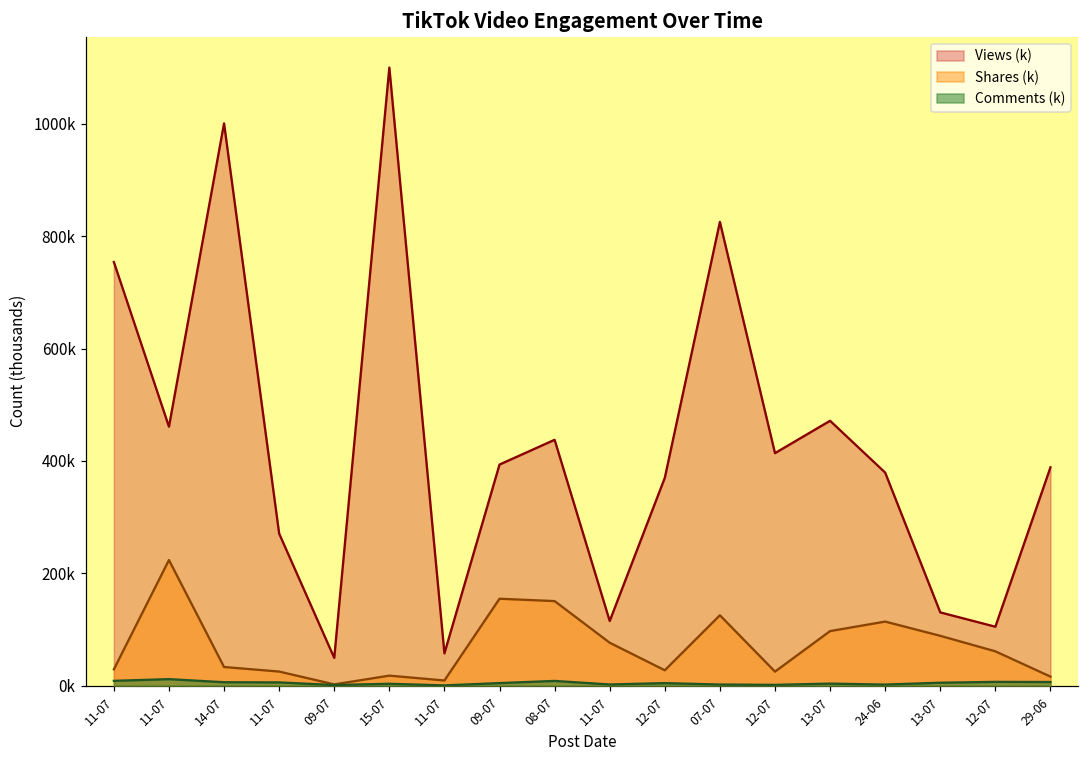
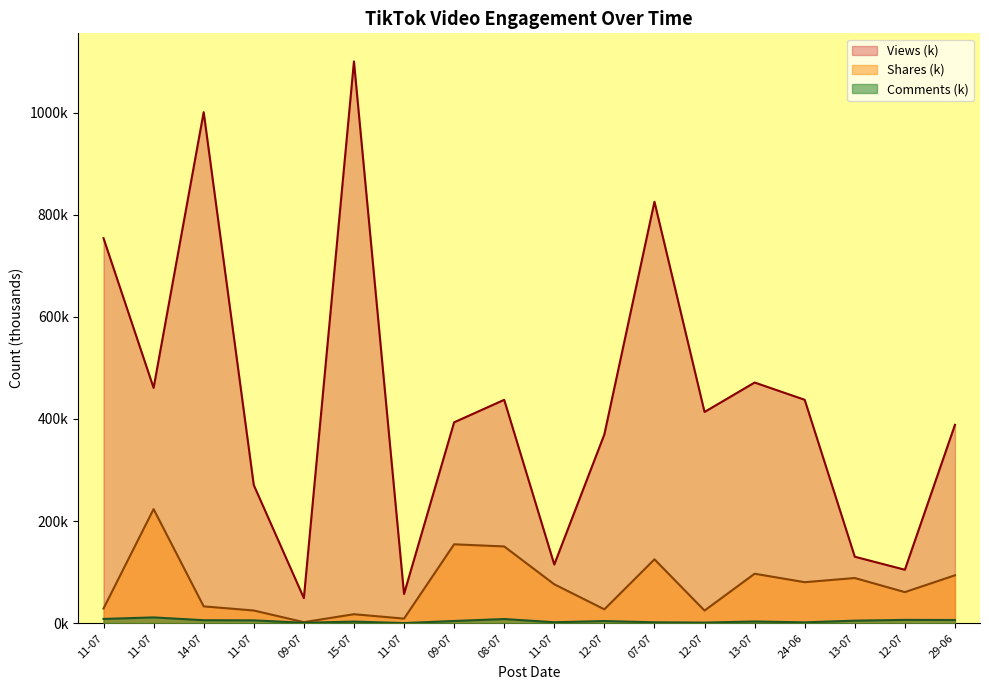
Views (k), 24-06: 380000 -> 440000
Shares (k), 24-06: 110000 -> 80000
Shares (k), 29-06: 20000 -> 90000
